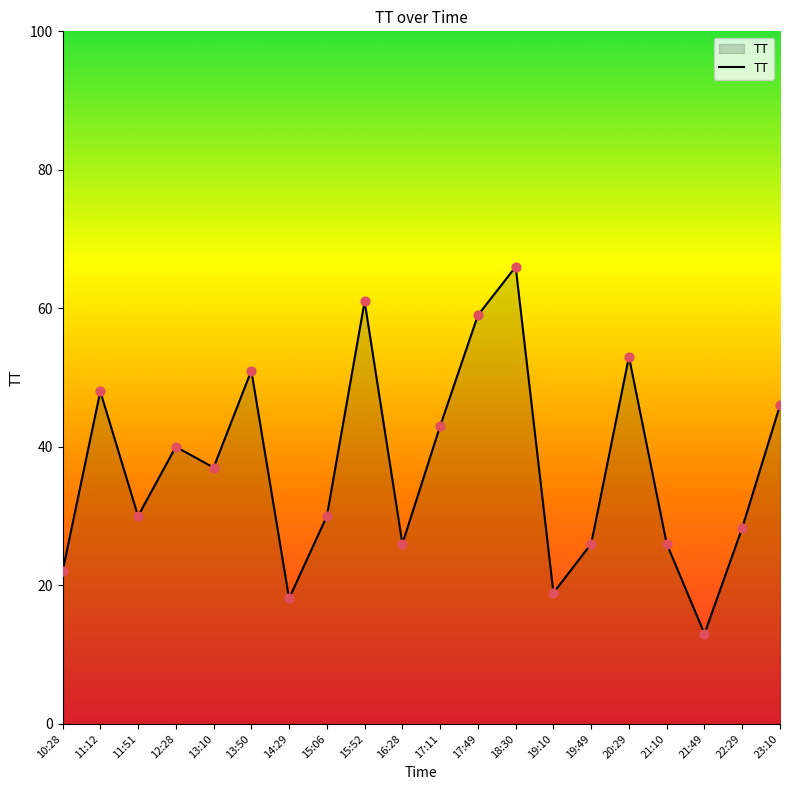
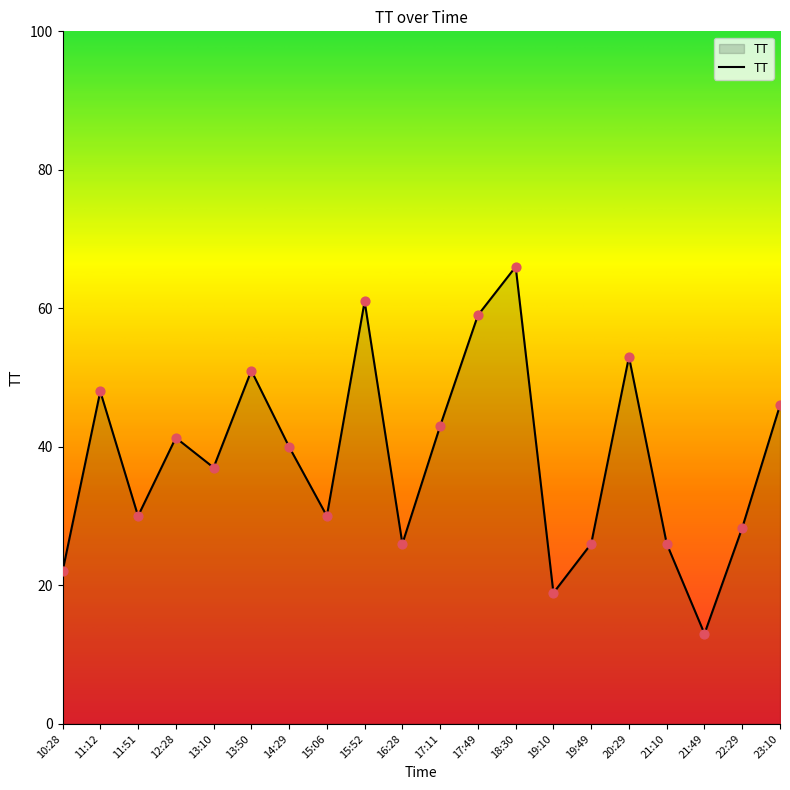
12:28: 40 -> 41
14:29: 18 -> 40
